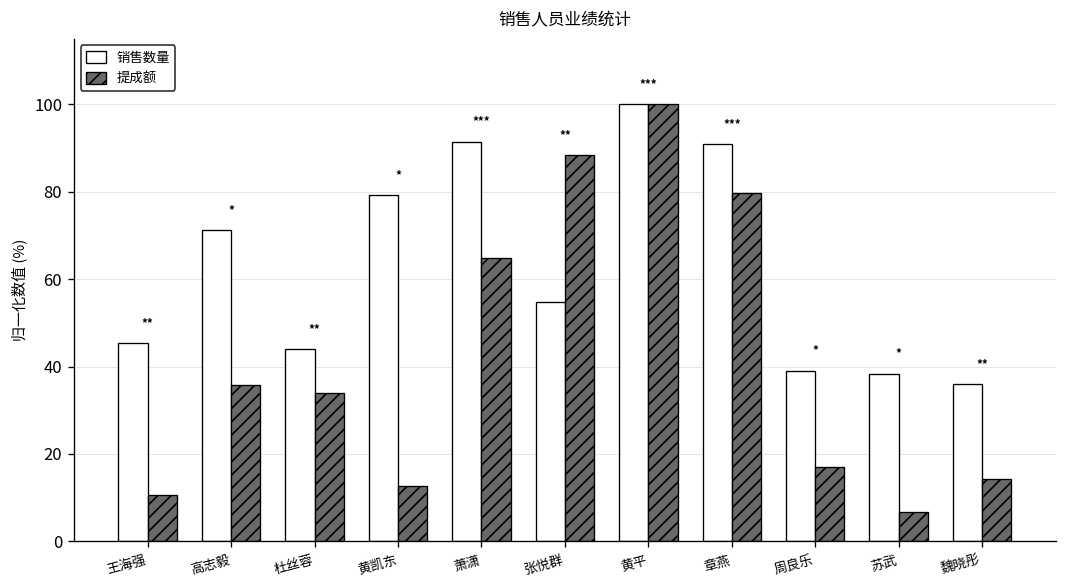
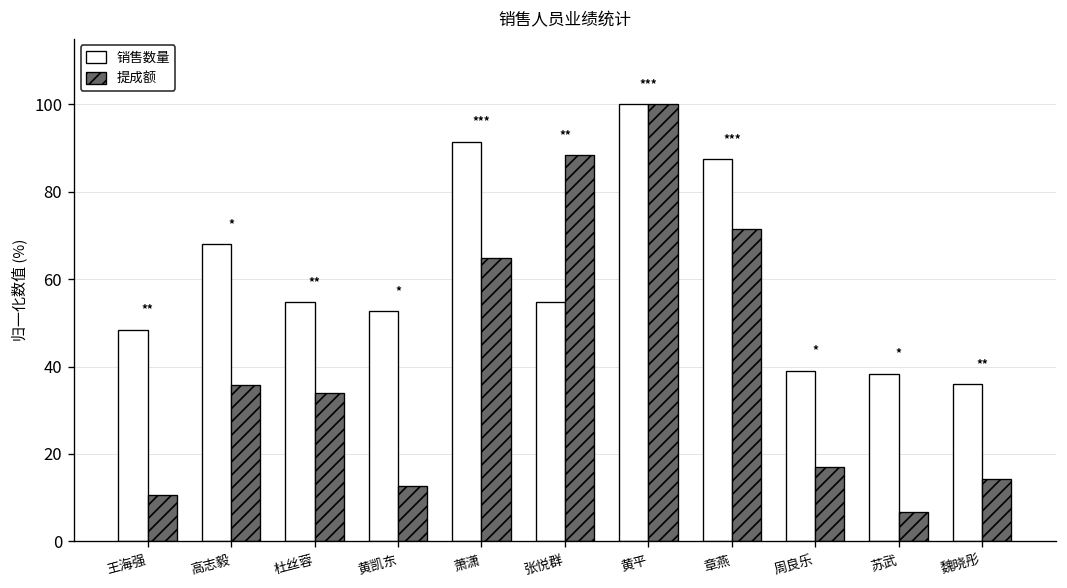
销售数量, 王海强: 45 -> 48
销售数量, 高志毅: 71 -> 68
销售数量, 杜丝蓉: 44 -> 55
销售数量, 黄凯东: 79 -> 53
销售数量, 章燕: 91 -> 87
提成额, 章燕: 80 -> 71
